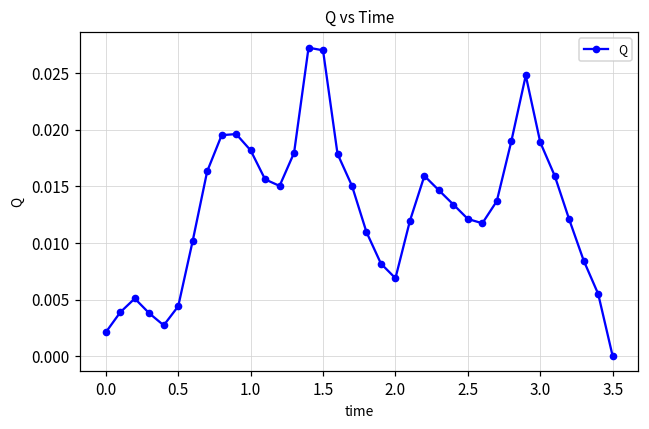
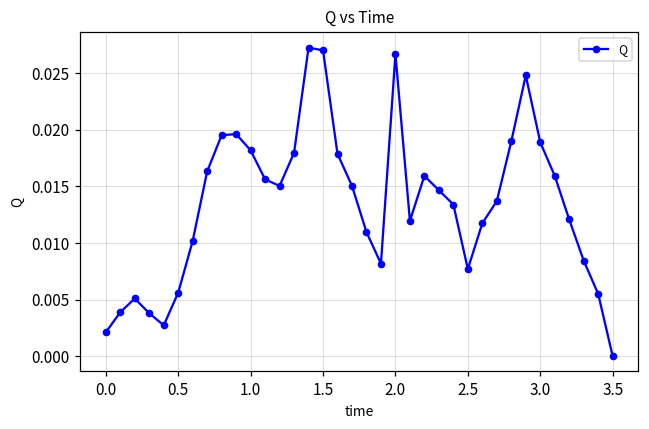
0.5: 0.0044 -> 0.0056
2.0: 0.0069 -> 0.0267
2.5: 0.0121 -> 0.0077
